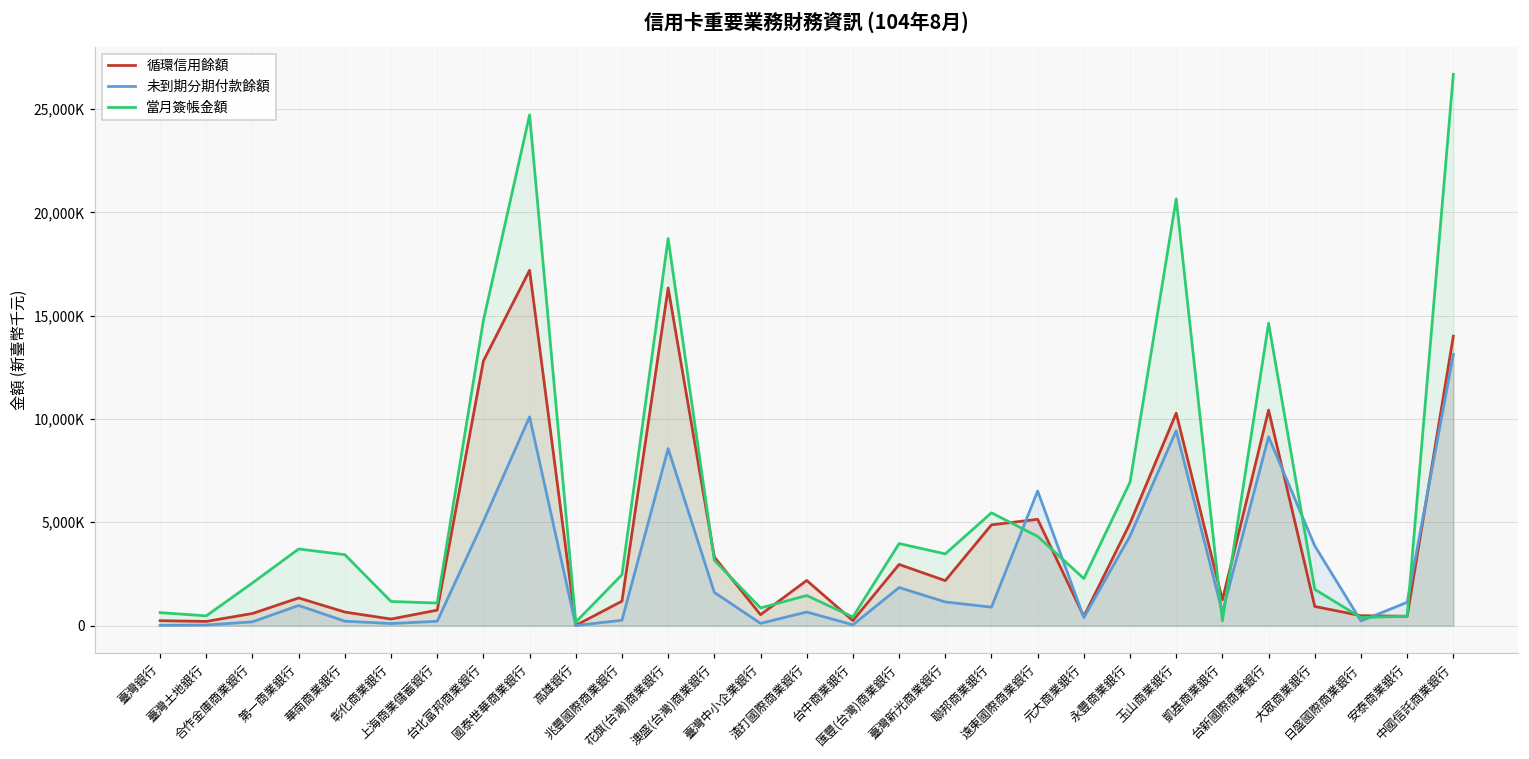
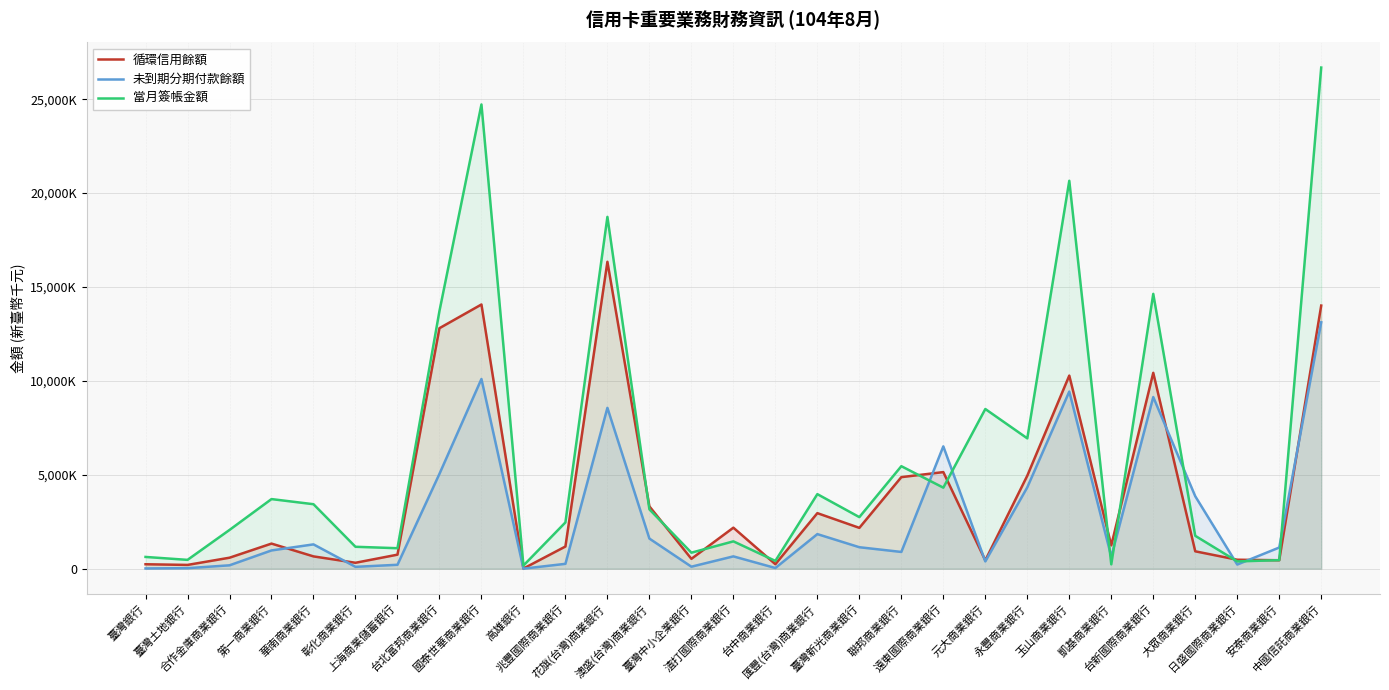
未到期分期付款餘額, 華南商業銀行: 200,000 -> 1,300,000
當月簽帳金額, 台北富邦商業銀行: 14,800,000 -> 13,700,000
循環信用餘額, 國泰世華商業銀行: 17,200,000 -> 14,100,000
當月簽帳金額, 臺灣新光商業銀行: 3,500,000 -> 2,700,000
當月簽帳金額, 元大商業銀行: 2,300,000 -> 8,500,000
